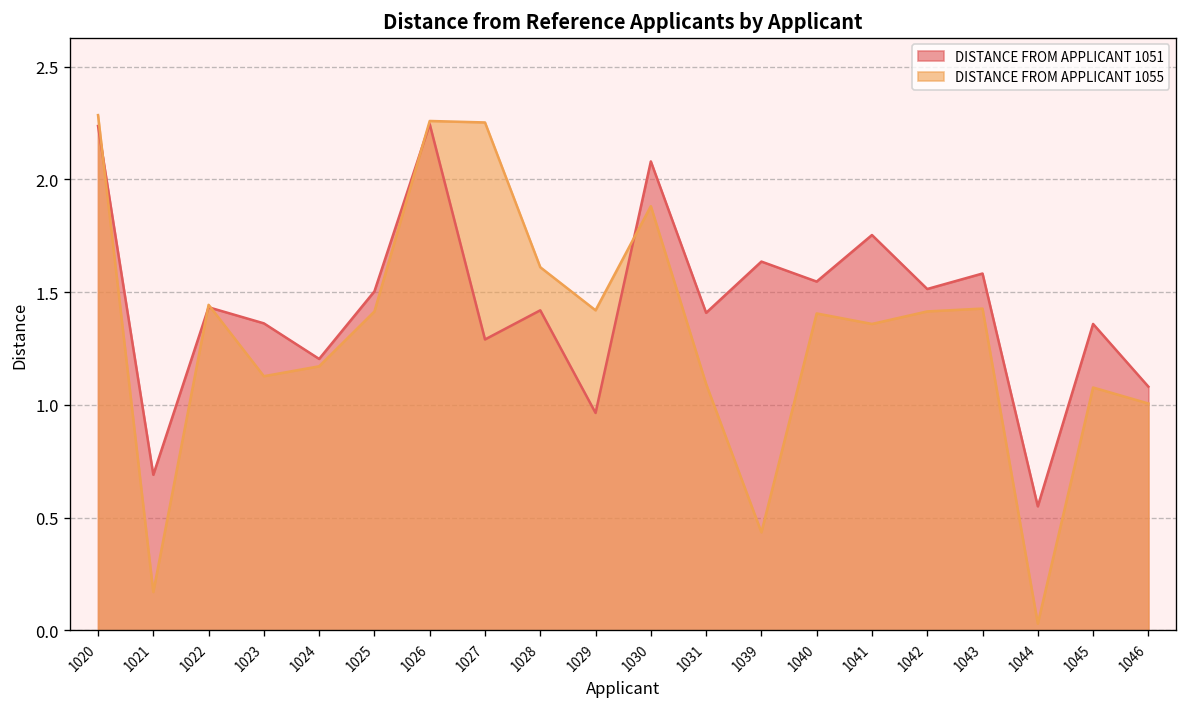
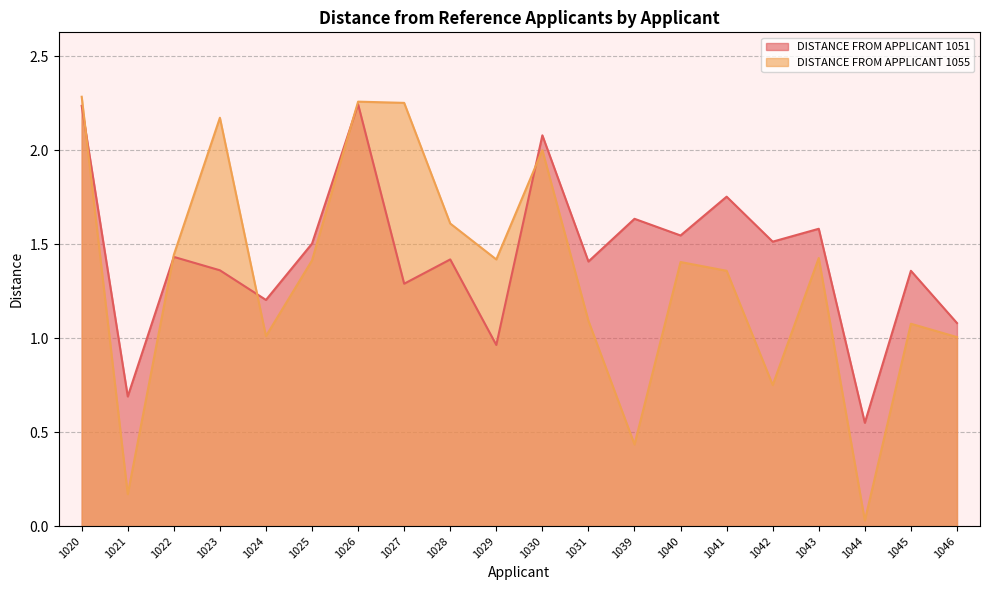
DISTANCE FROM APPLICANT 1055, 1023: 1.13 -> 2.17
DISTANCE FROM APPLICANT 1055, 1024: 1.17 -> 1.01
DISTANCE FROM APPLICANT 1055, 1030: 1.88 -> 2.00
DISTANCE FROM APPLICANT 1055, 1042: 1.41 -> 0.75
